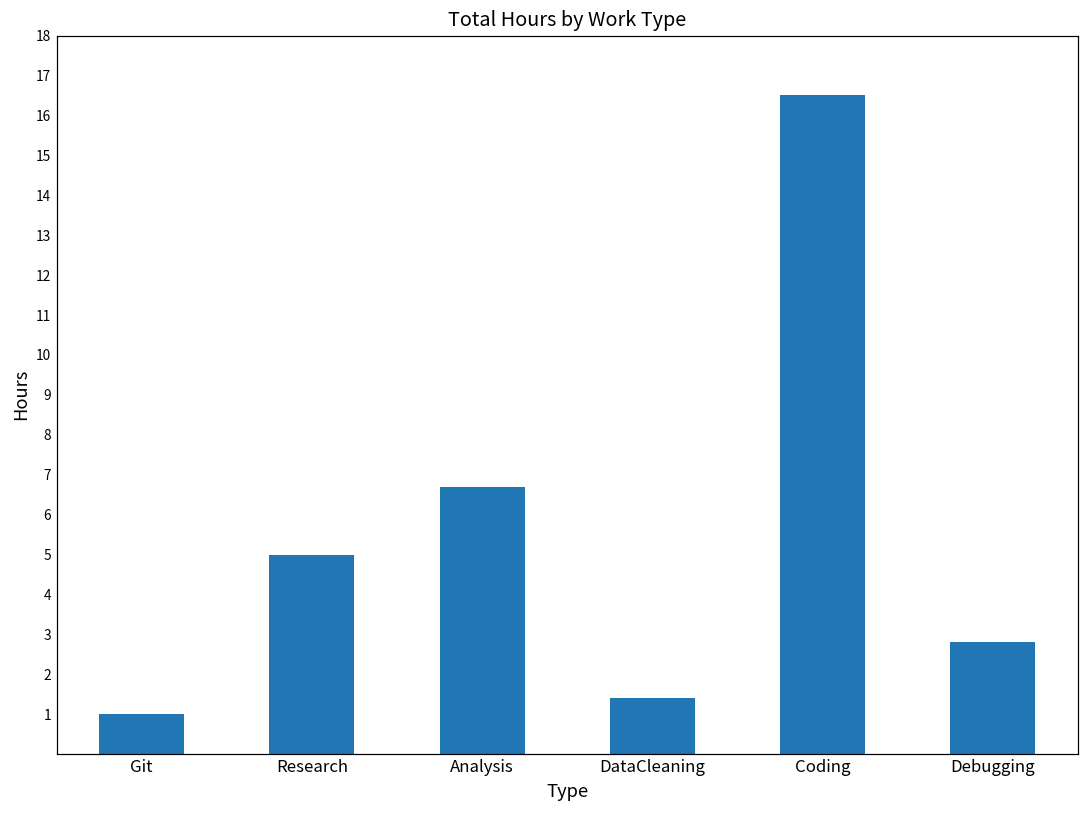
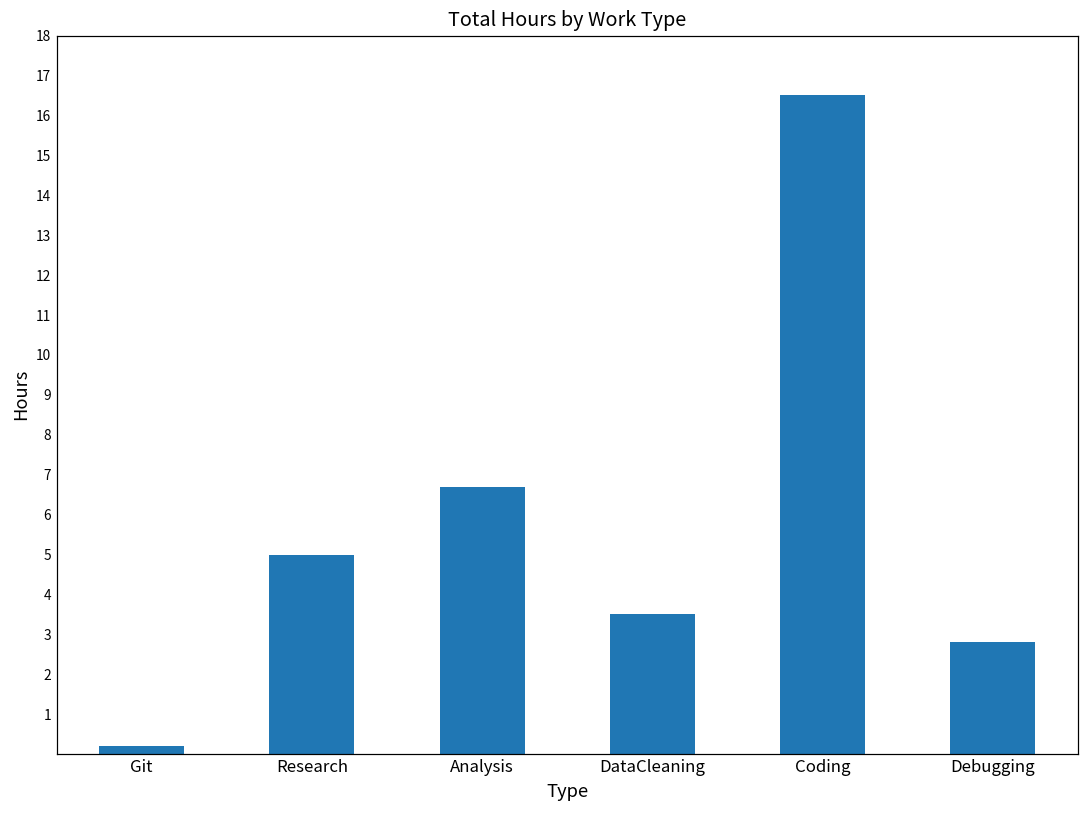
Git: 1.0 -> 0.2
DataCleaning: 1.4 -> 3.5
